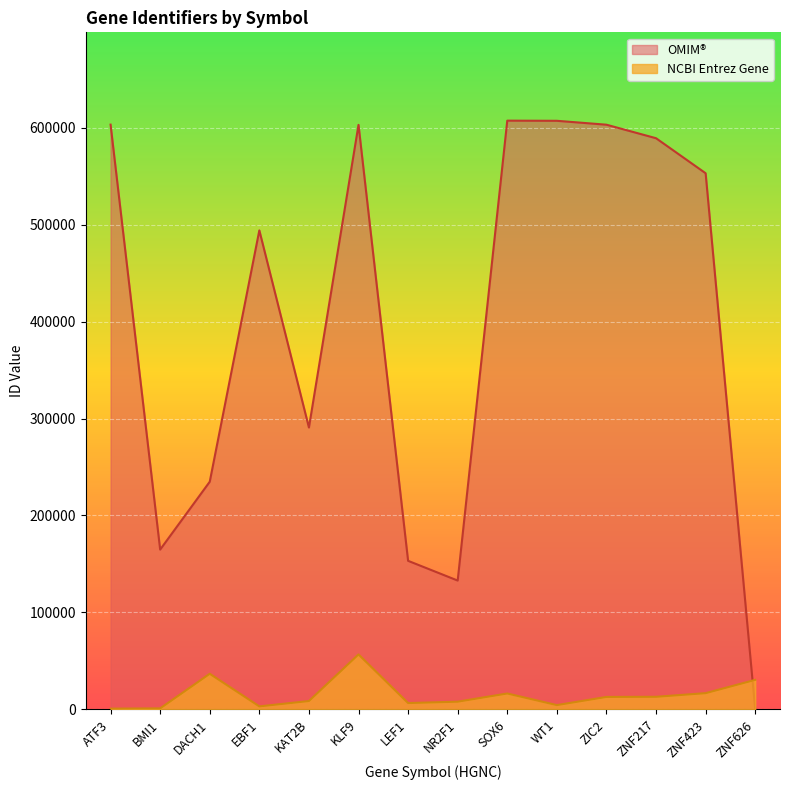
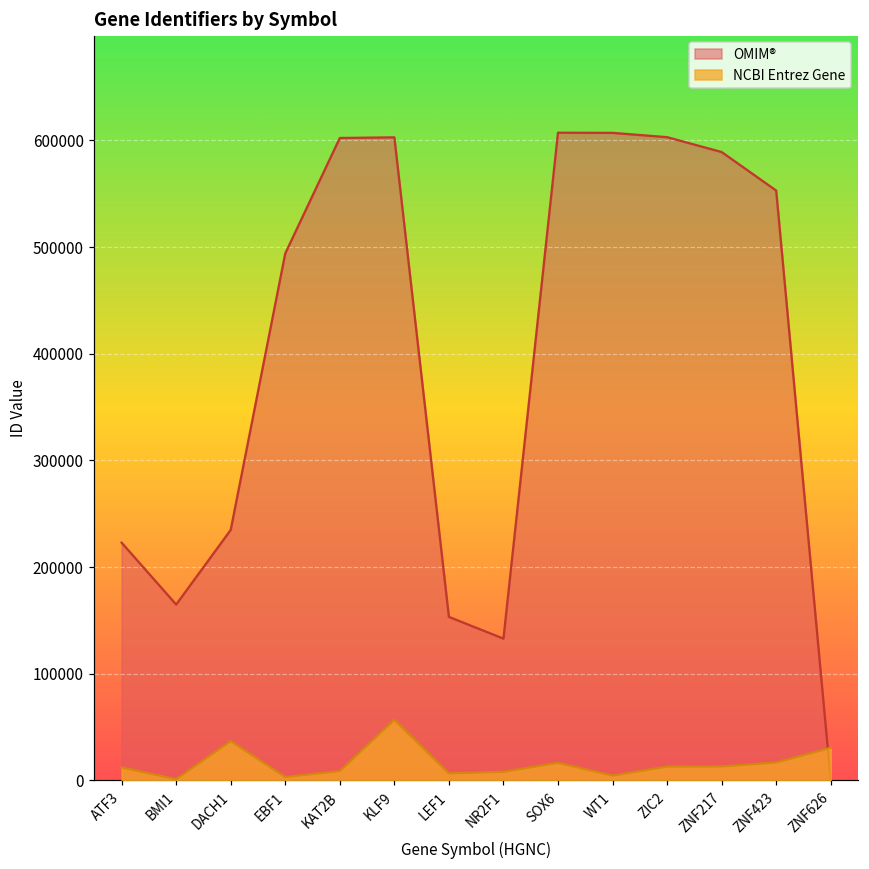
OMIM®, ATF3: 600000 -> 220000
NCBI Entrez Gene, ATF3: 0 -> 10000
OMIM®, KAT2B: 290000 -> 600000
